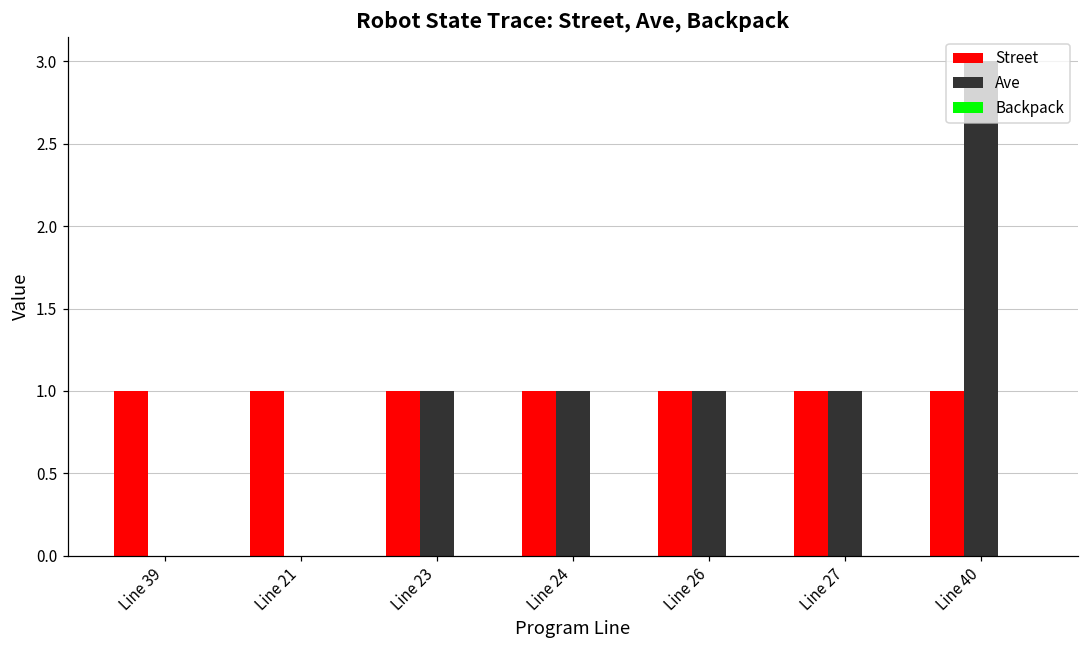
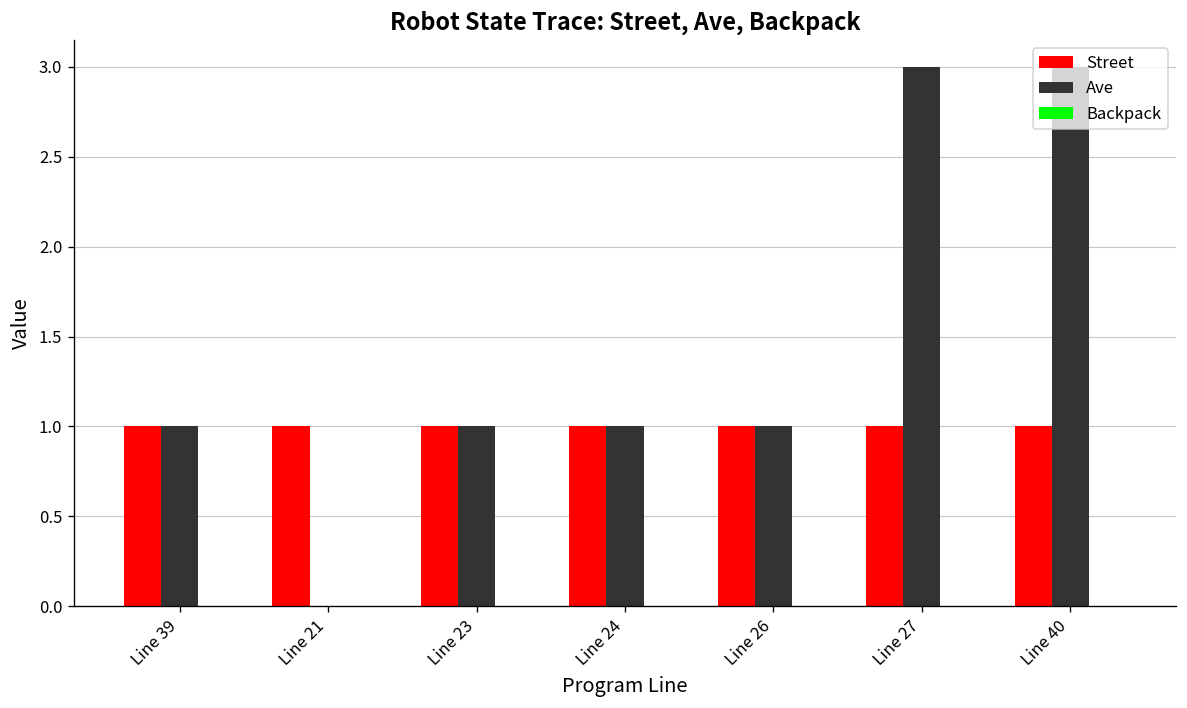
Ave, Line 39: 0 -> 1
Ave, Line 27: 1 -> 3
